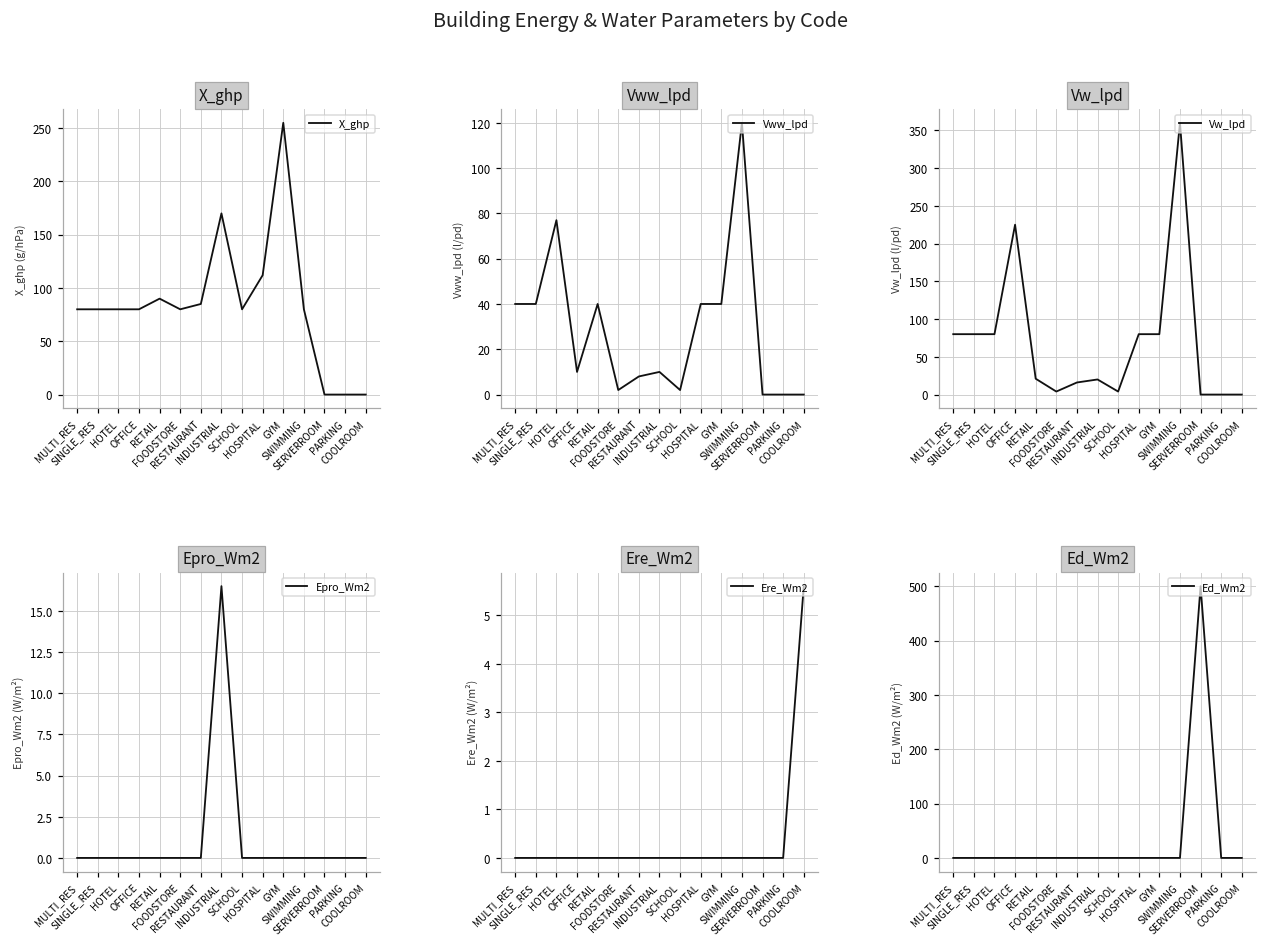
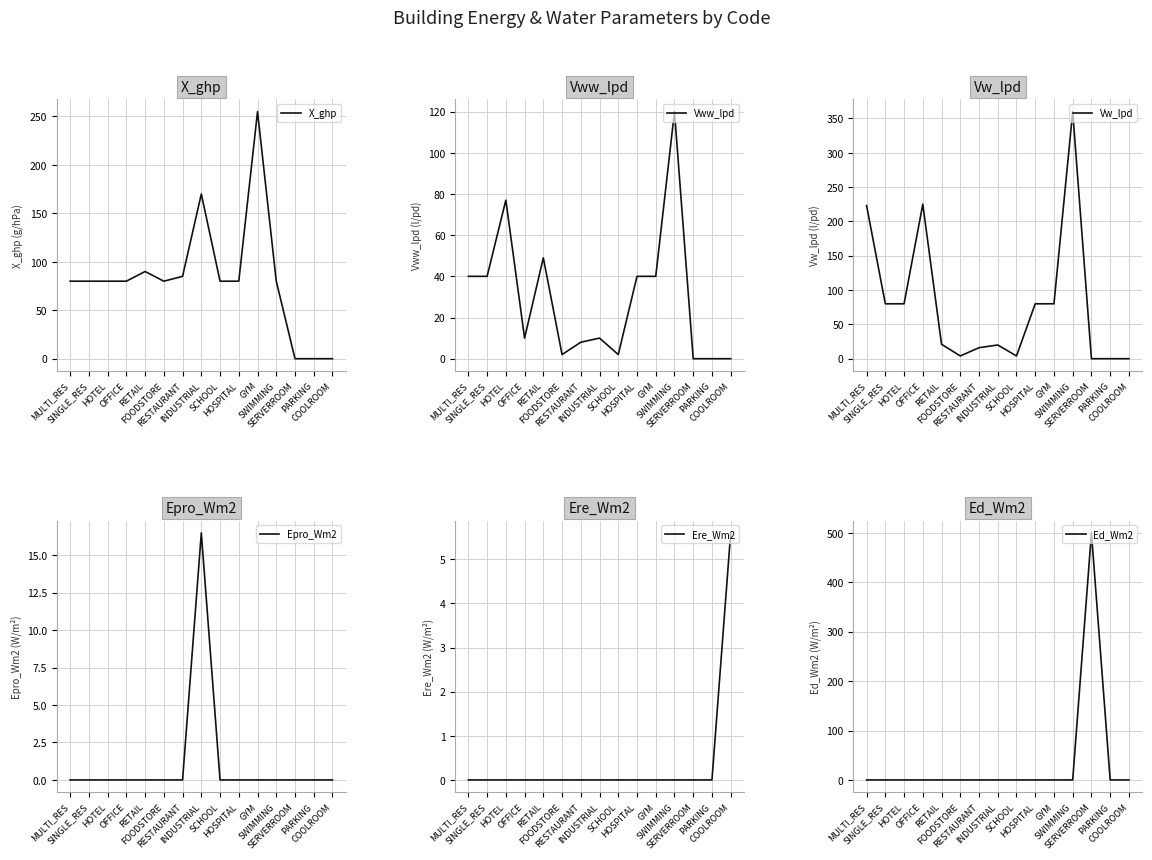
X_ghp, HOSPITAL: 110 -> 80
Vww_lpd, RETAIL: 40 -> 49
Vw_lpd, MULTI_RES: 80 -> 220
